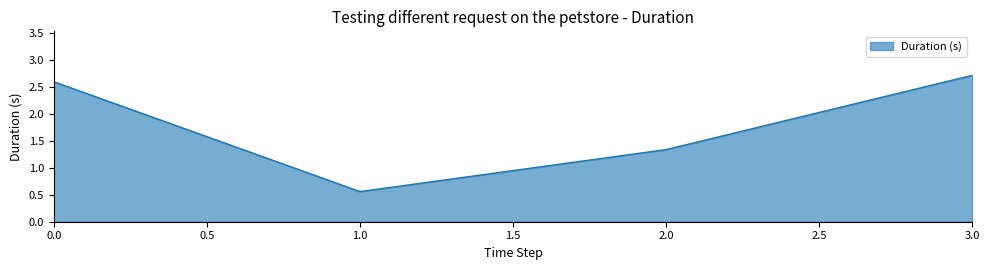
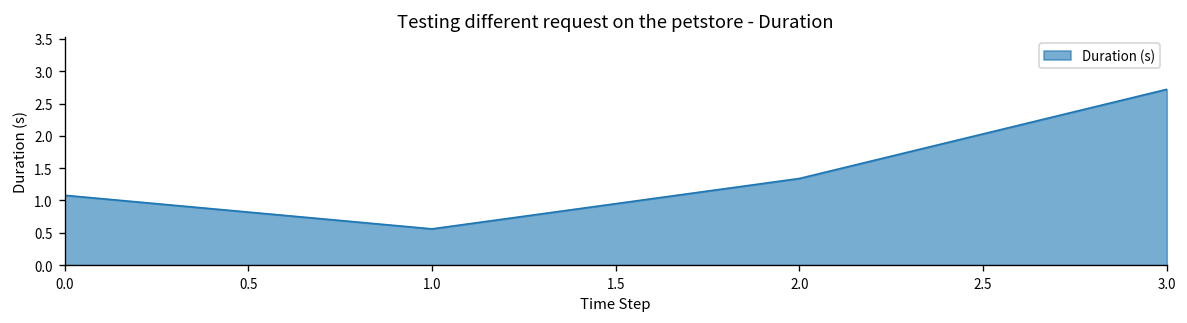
0.0: 2.6 -> 1.1
